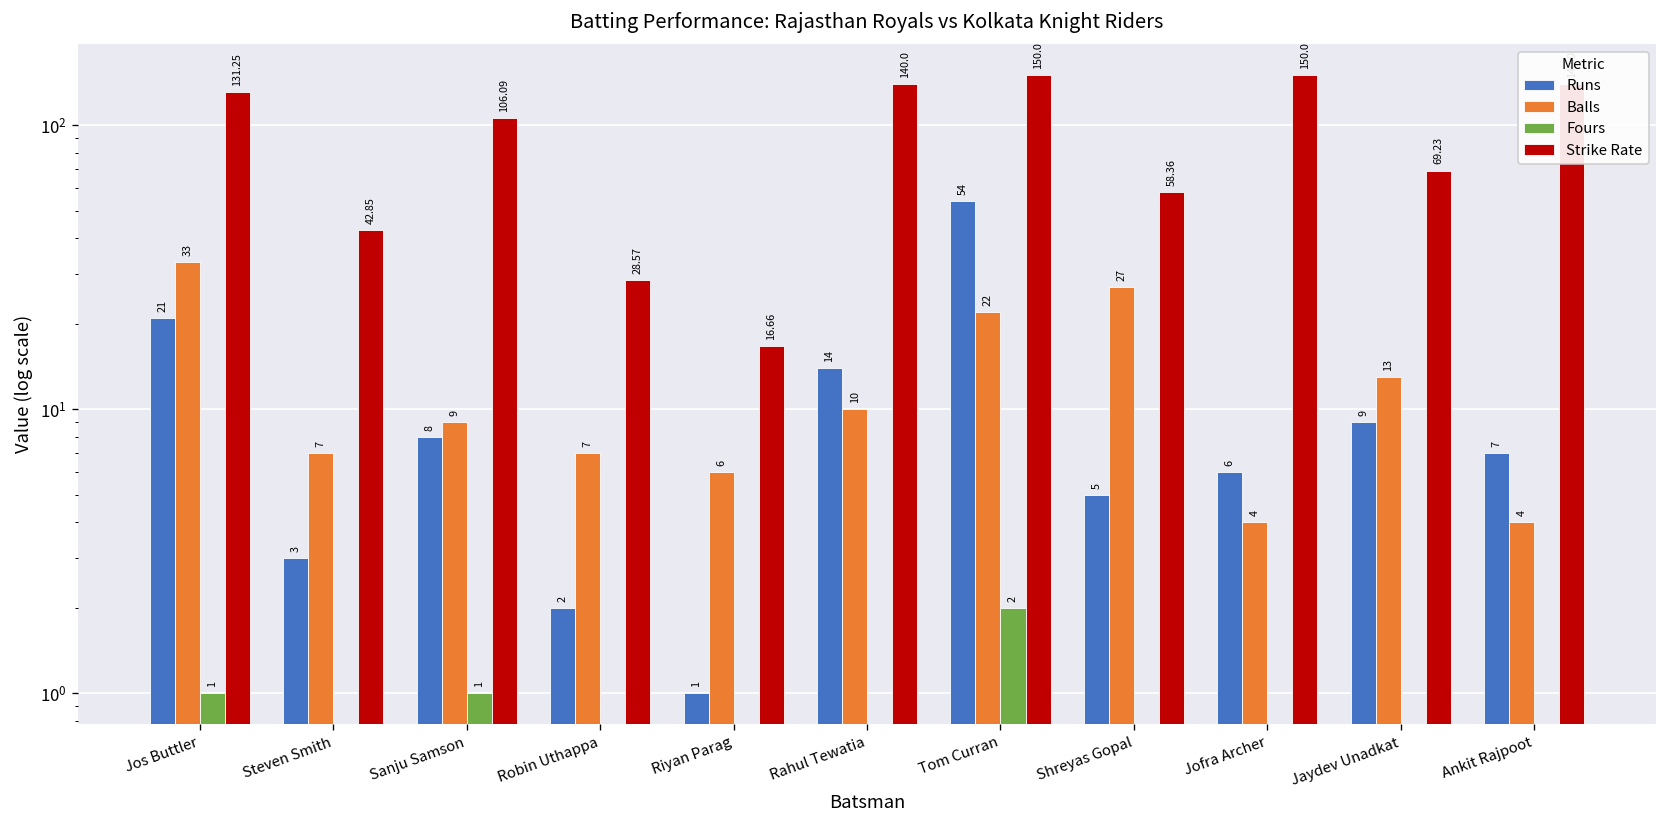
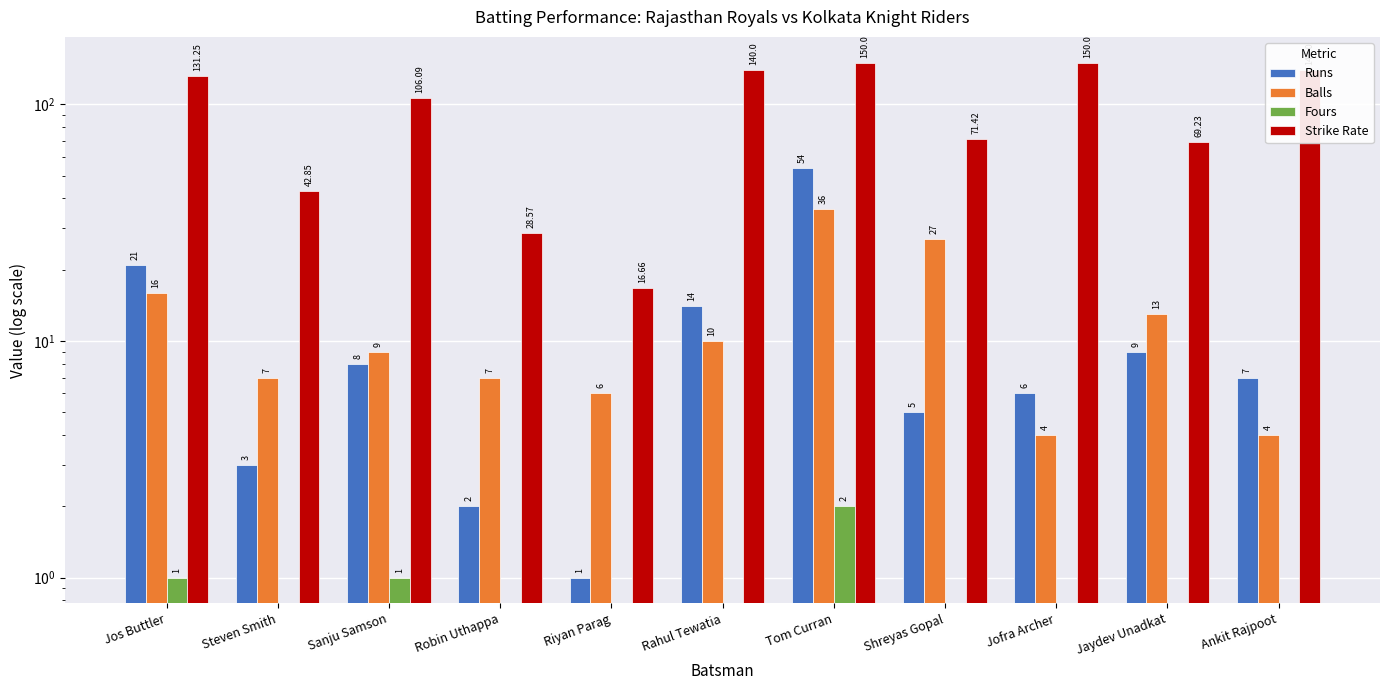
Balls, Jos Buttler: 33 -> 16
Balls, Tom Curran: 22 -> 36
Strike Rate, Shreyas Gopal: 58.36 -> 71.42
